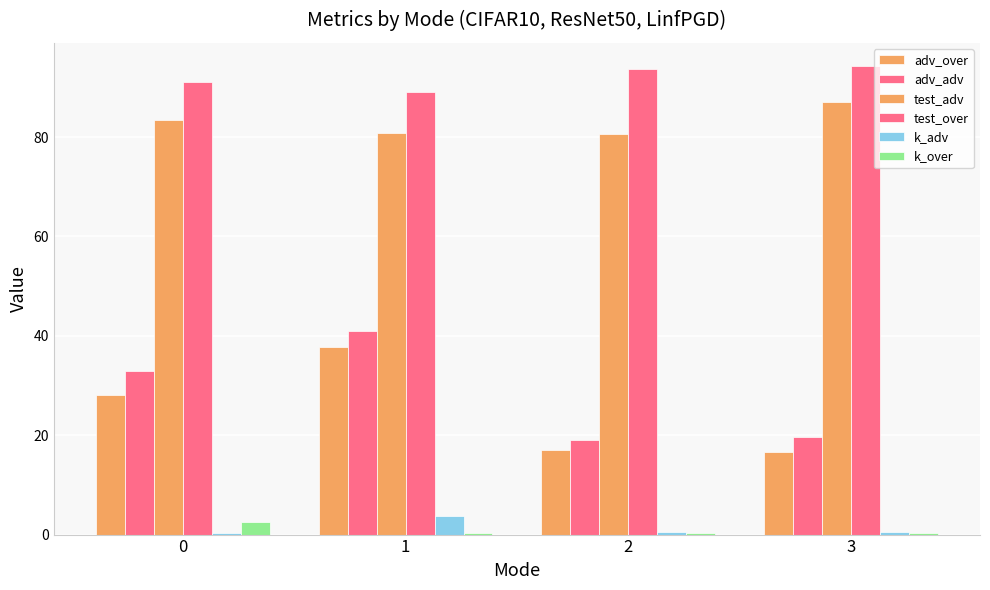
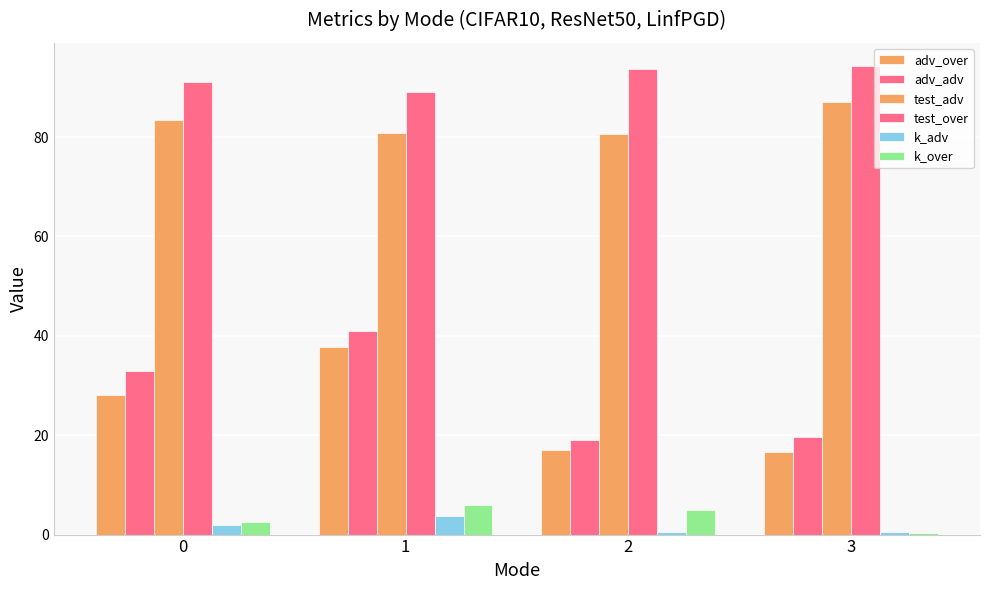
k_adv, 0: 0 -> 2
k_over, 1: 0 -> 6
k_over, 2: 0 -> 5
